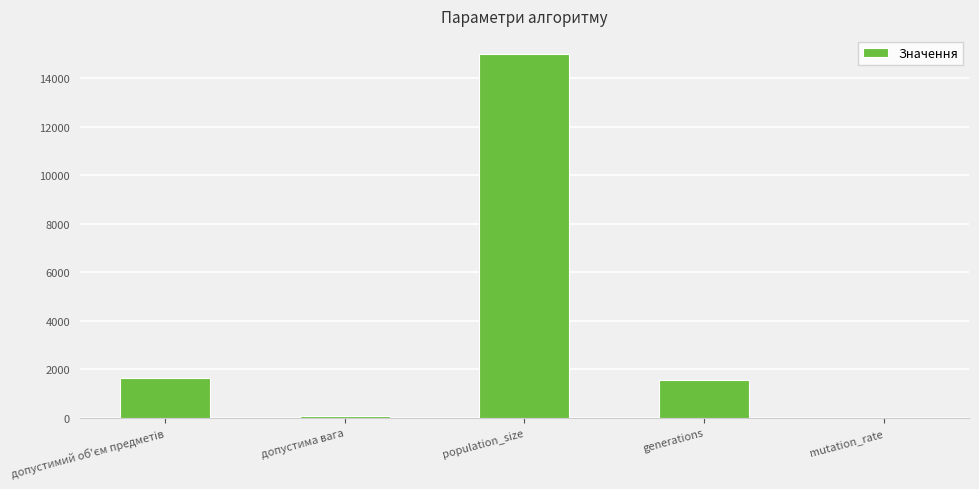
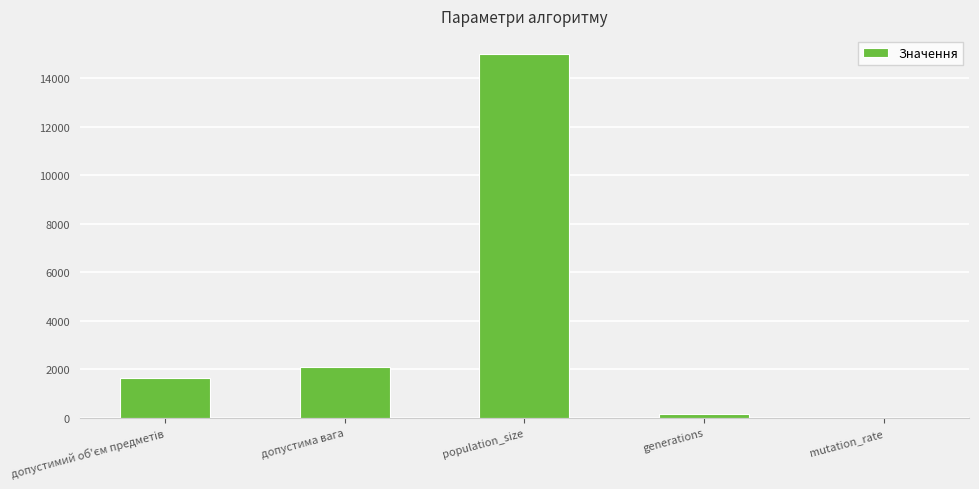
допустима вага: 100 -> 2100
generations: 1500 -> 200
